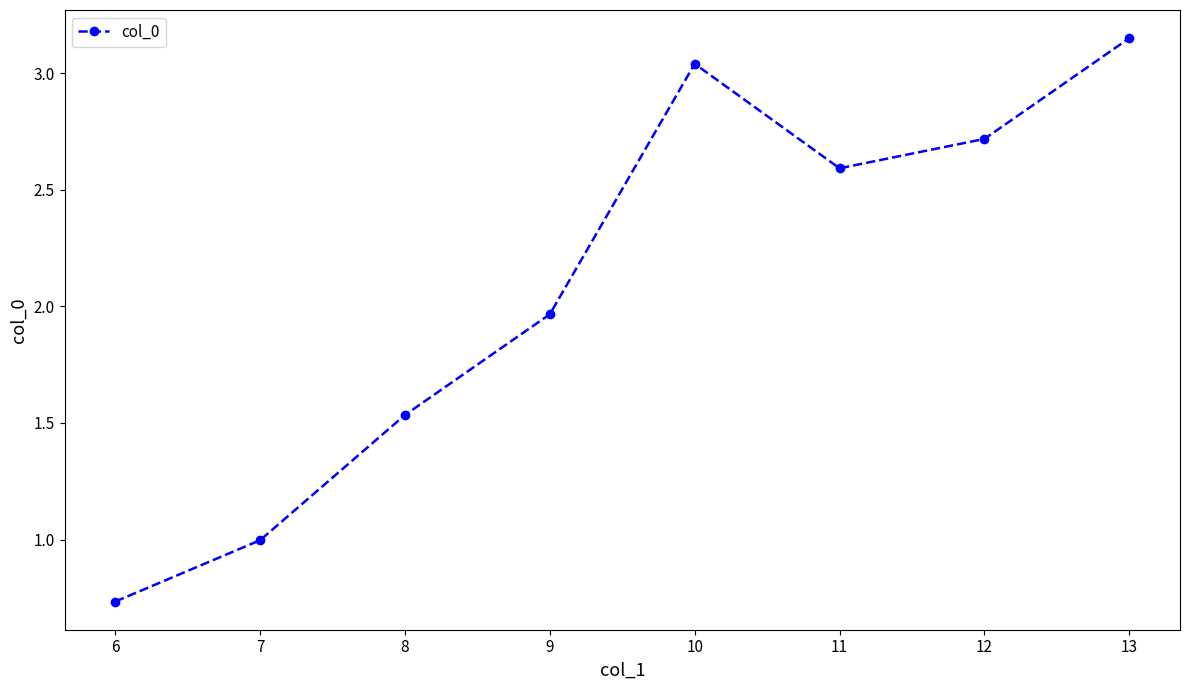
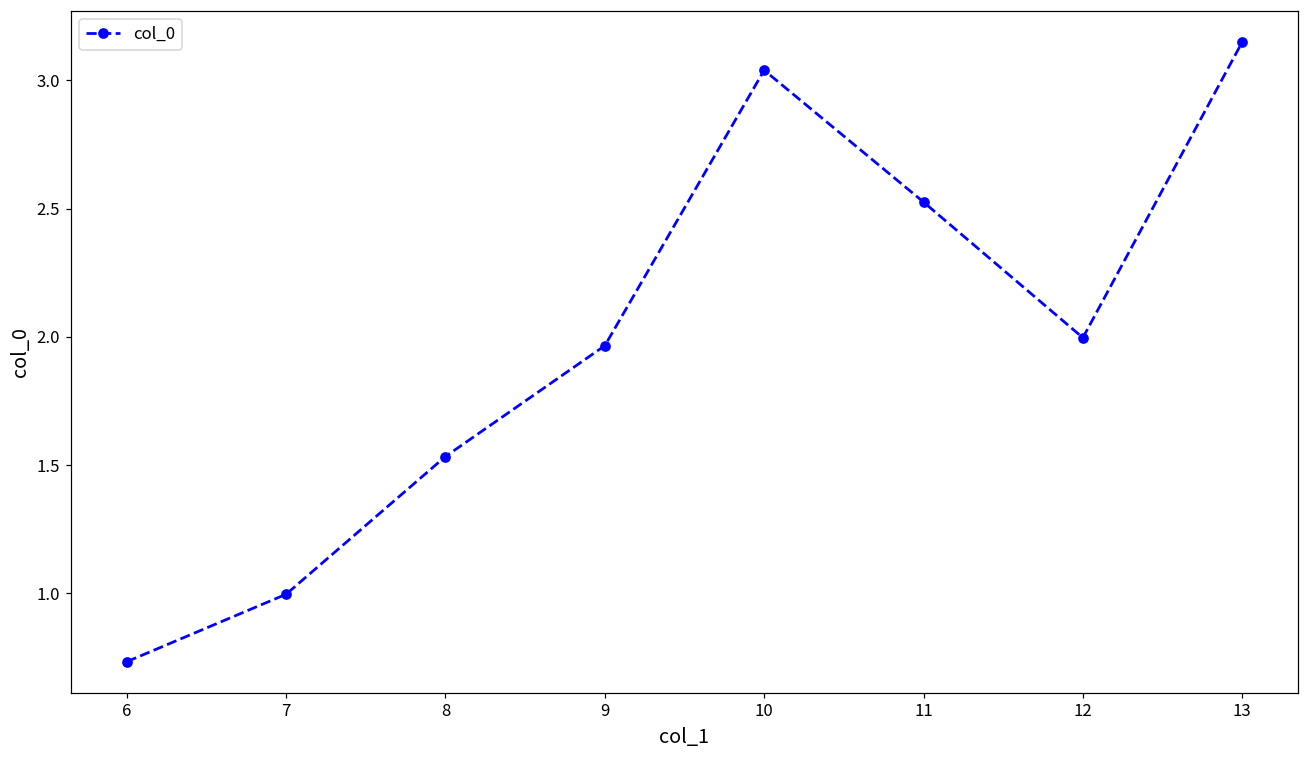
11: 2.59 -> 2.53
12: 2.72 -> 2.00
